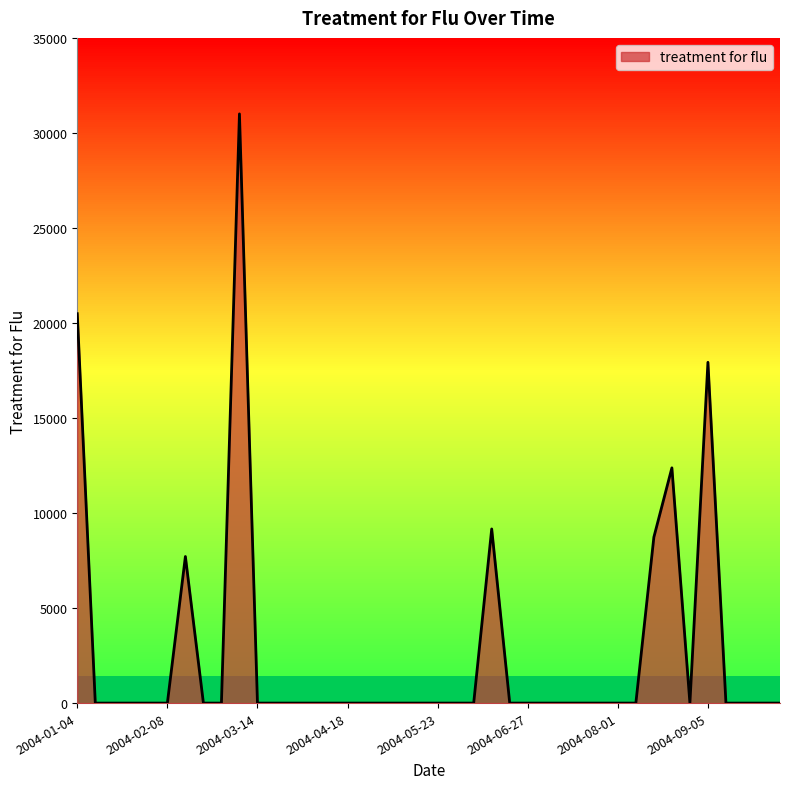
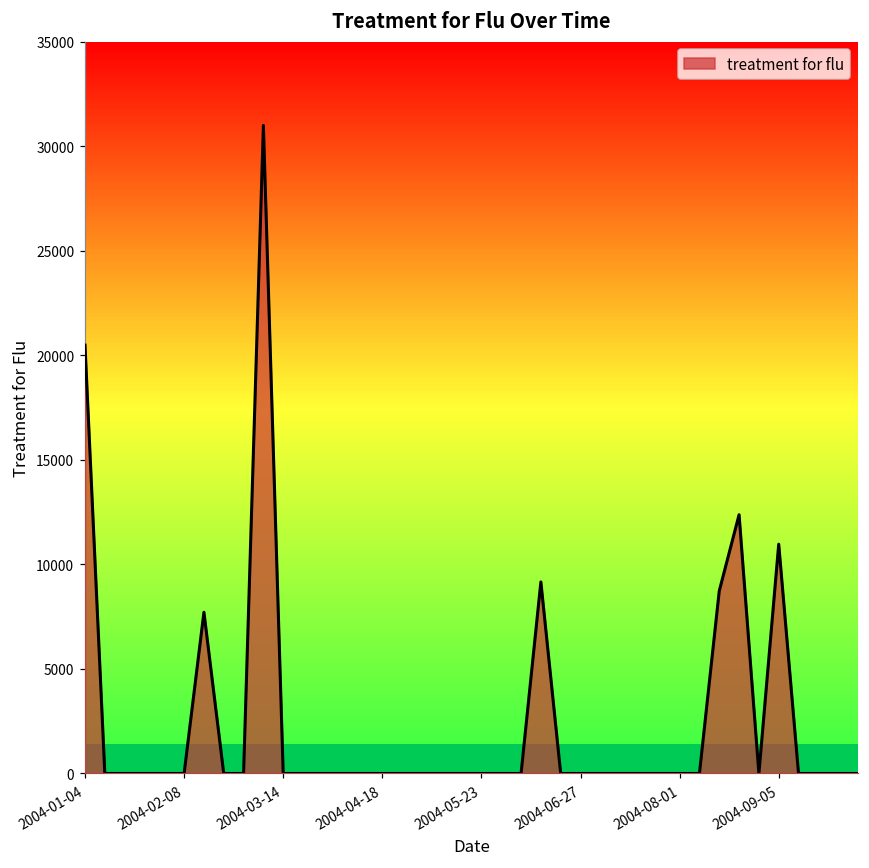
2004-09-05: 17900 -> 11000
